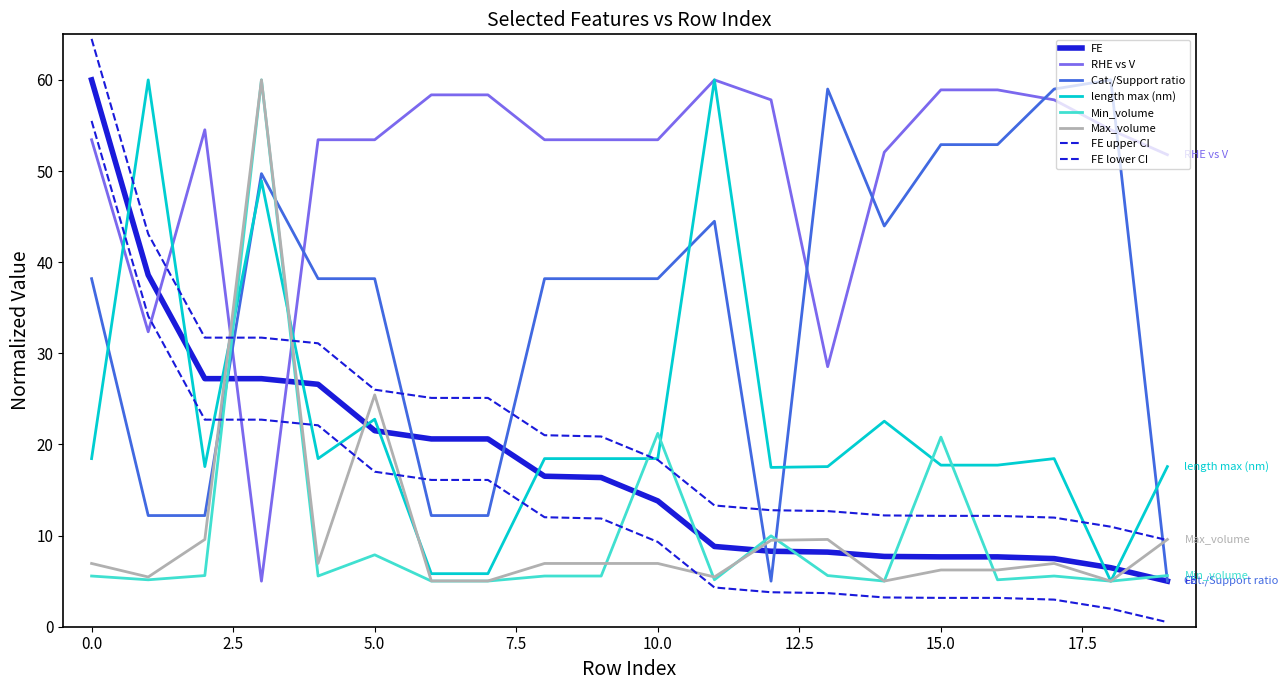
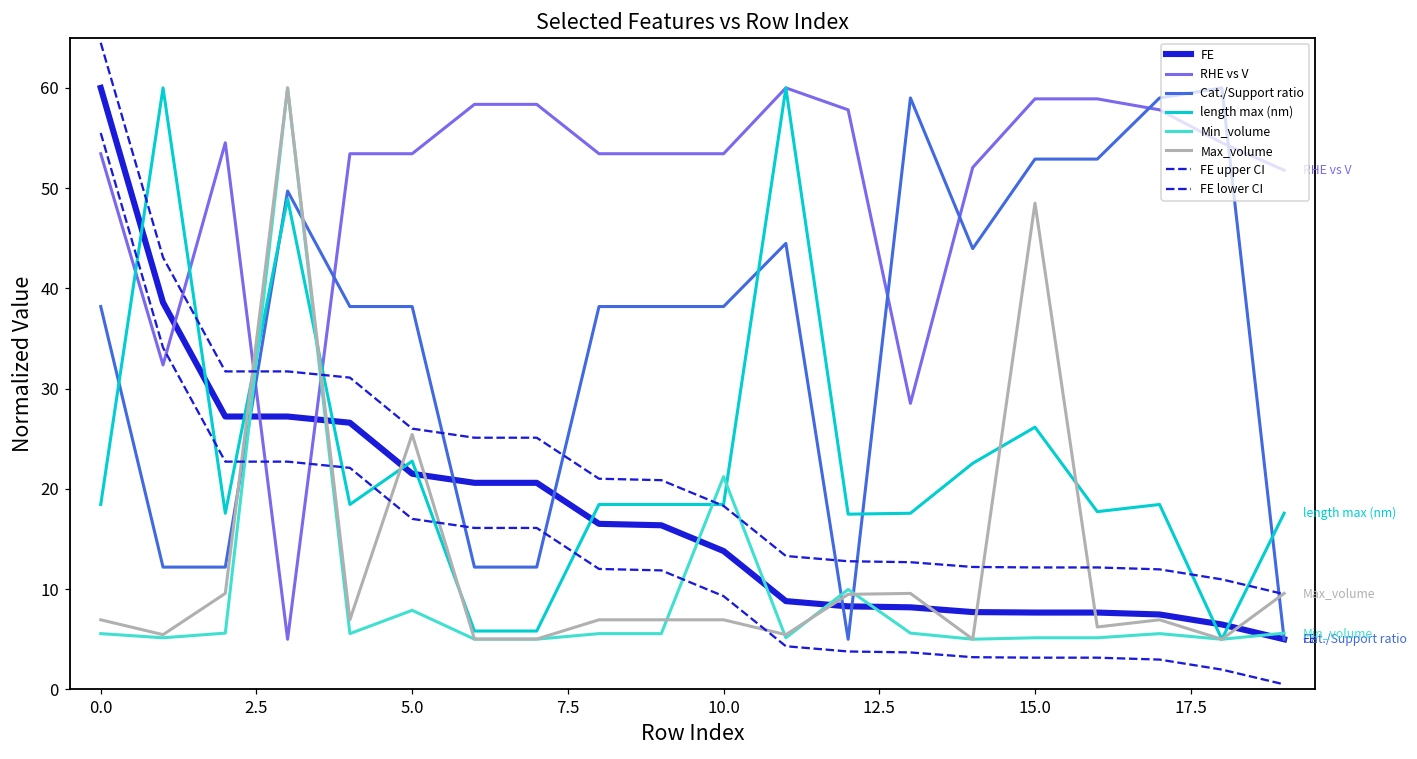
length max (nm), 15.0: 18 -> 26
Min_volume, 15.0: 21 -> 5
Max_volume, 15.0: 6 -> 49
